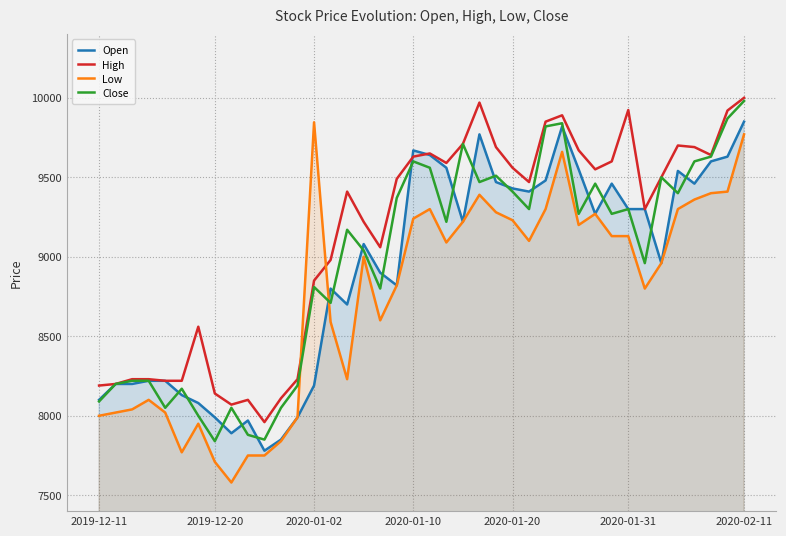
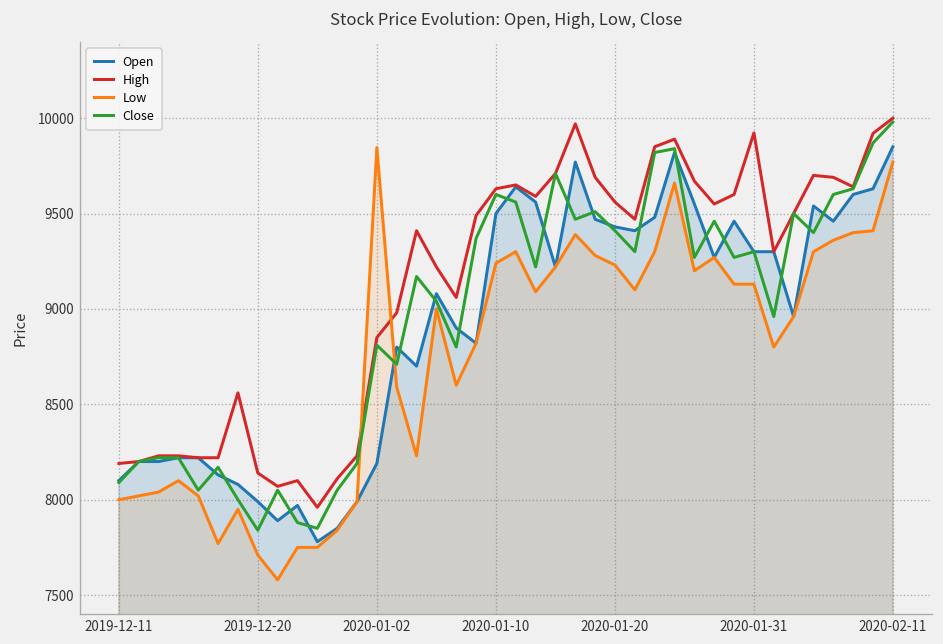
Open, 2020-01-10: 9670 -> 9500
